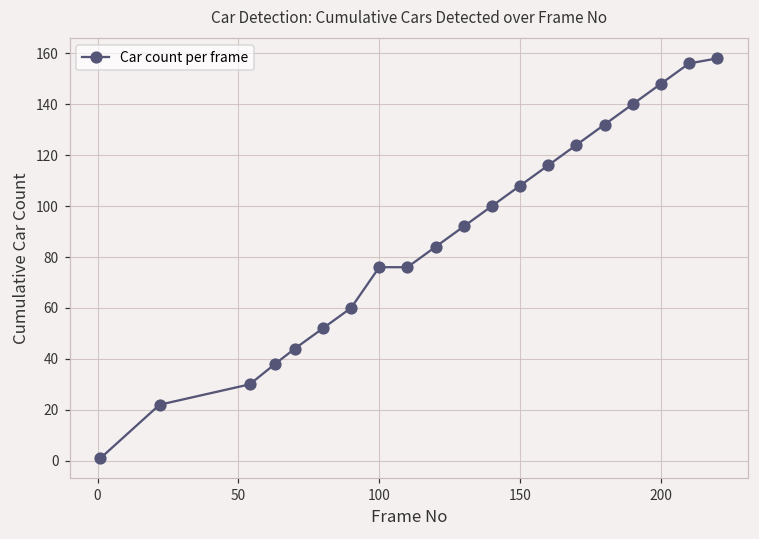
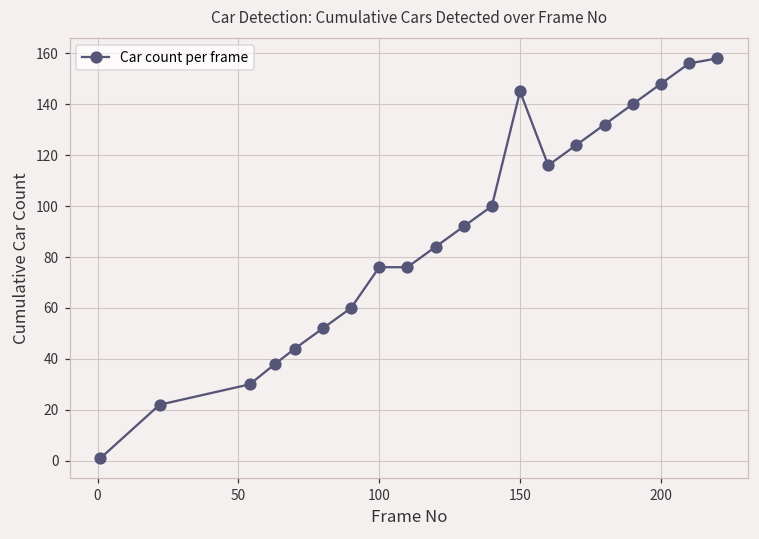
150: 108 -> 145
